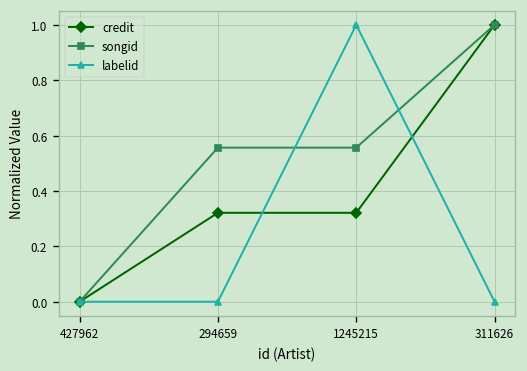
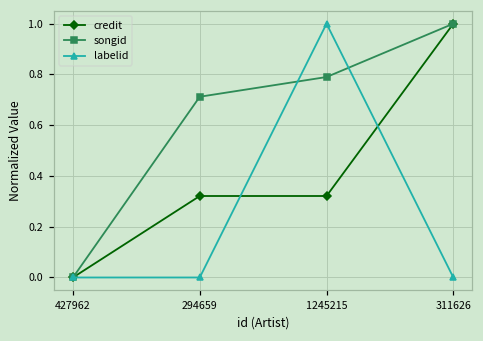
songid, 294659: 0.56 -> 0.71
songid, 1245215: 0.56 -> 0.79
